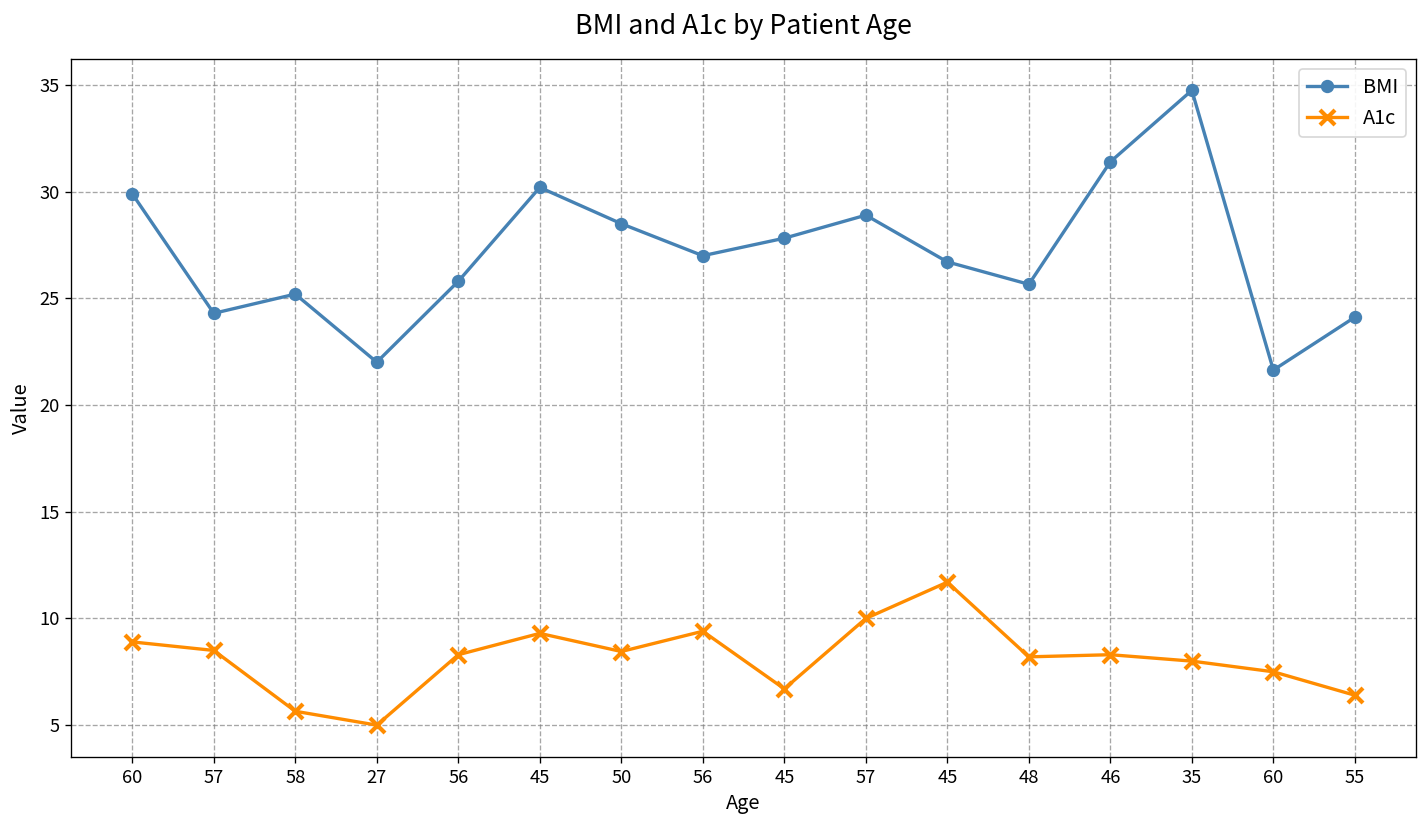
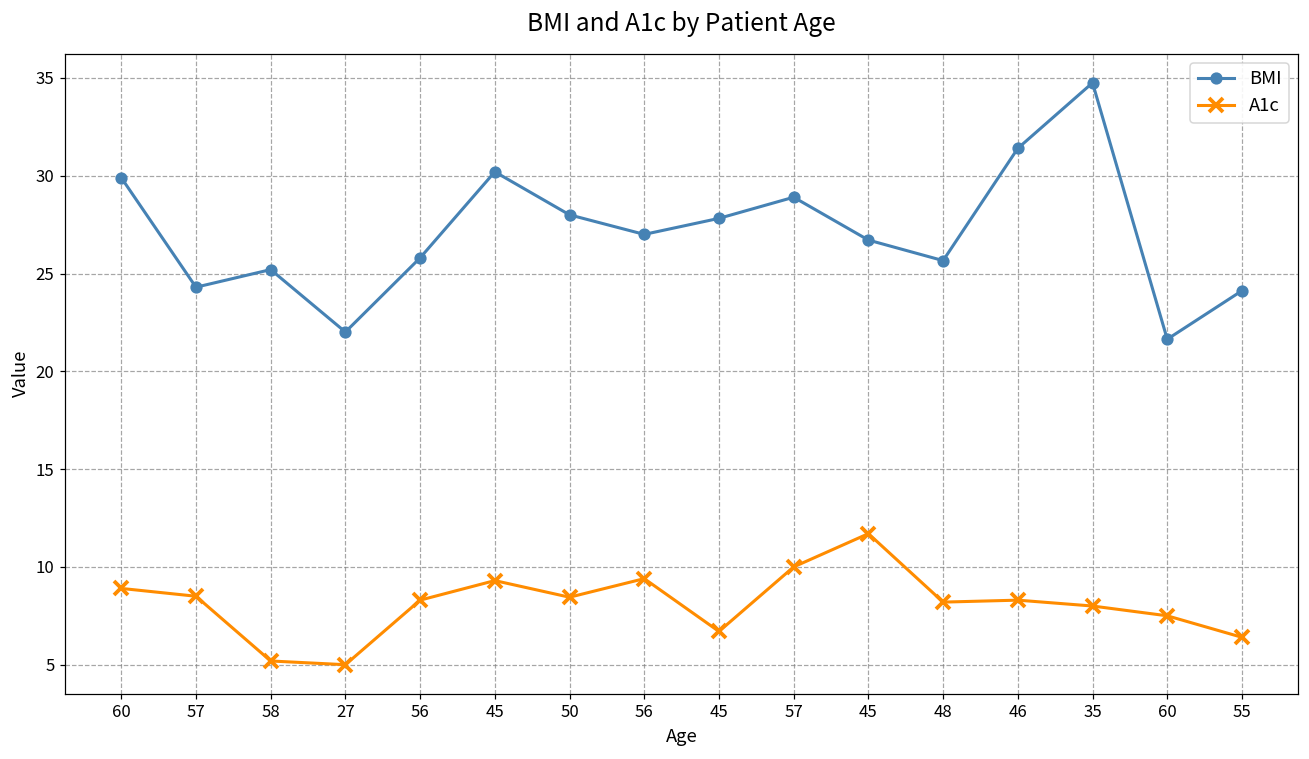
A1c, 58: 5.7 -> 5.2
BMI, 50: 28.5 -> 28.0
